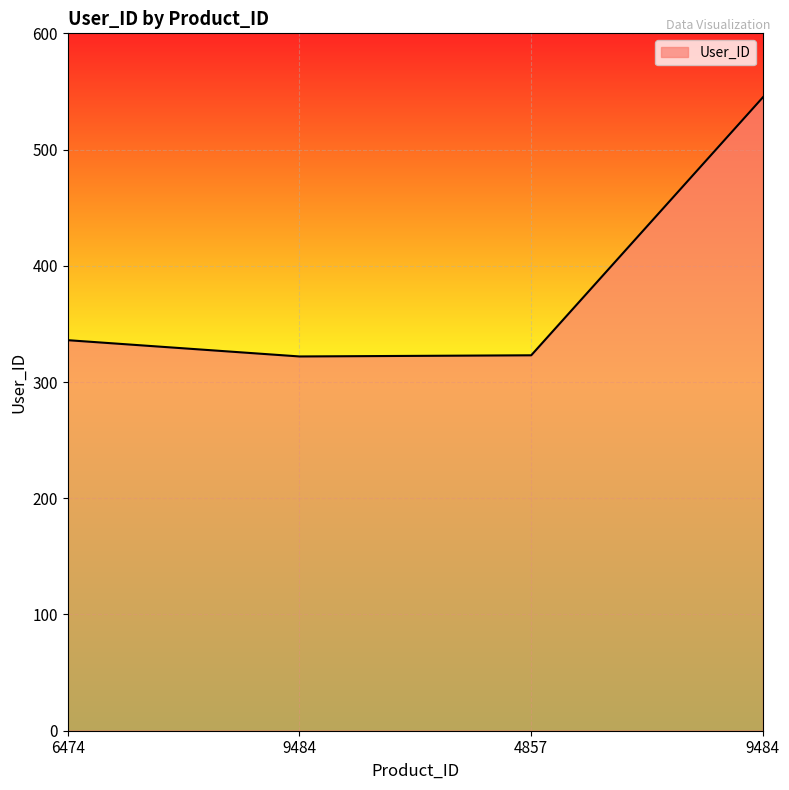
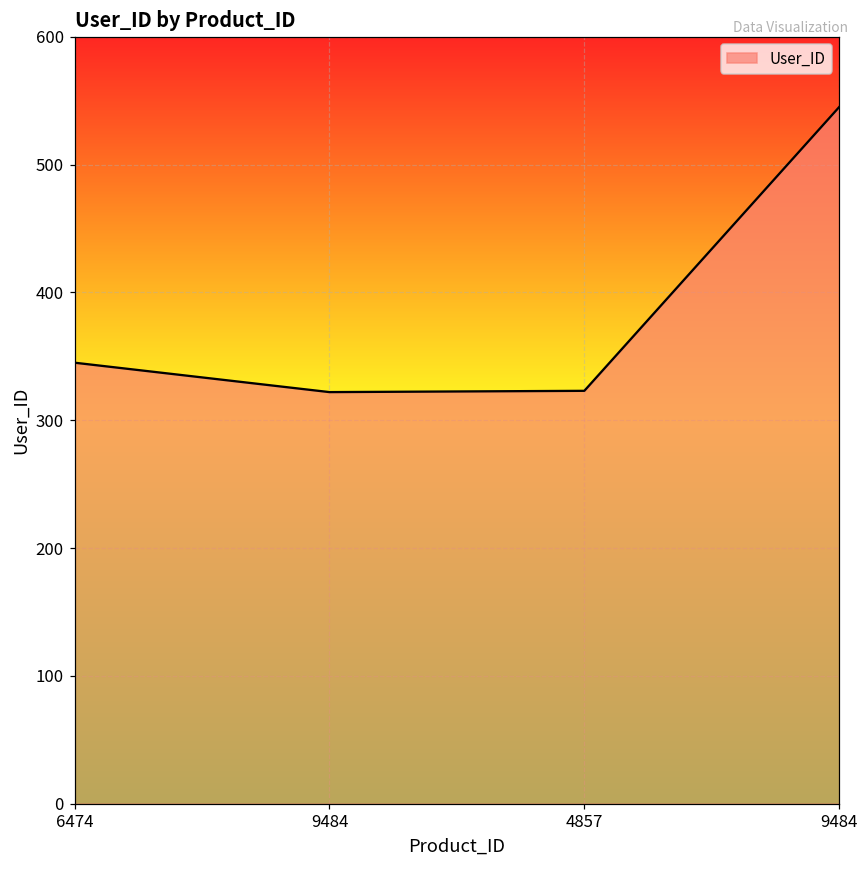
6474: 336 -> 345
